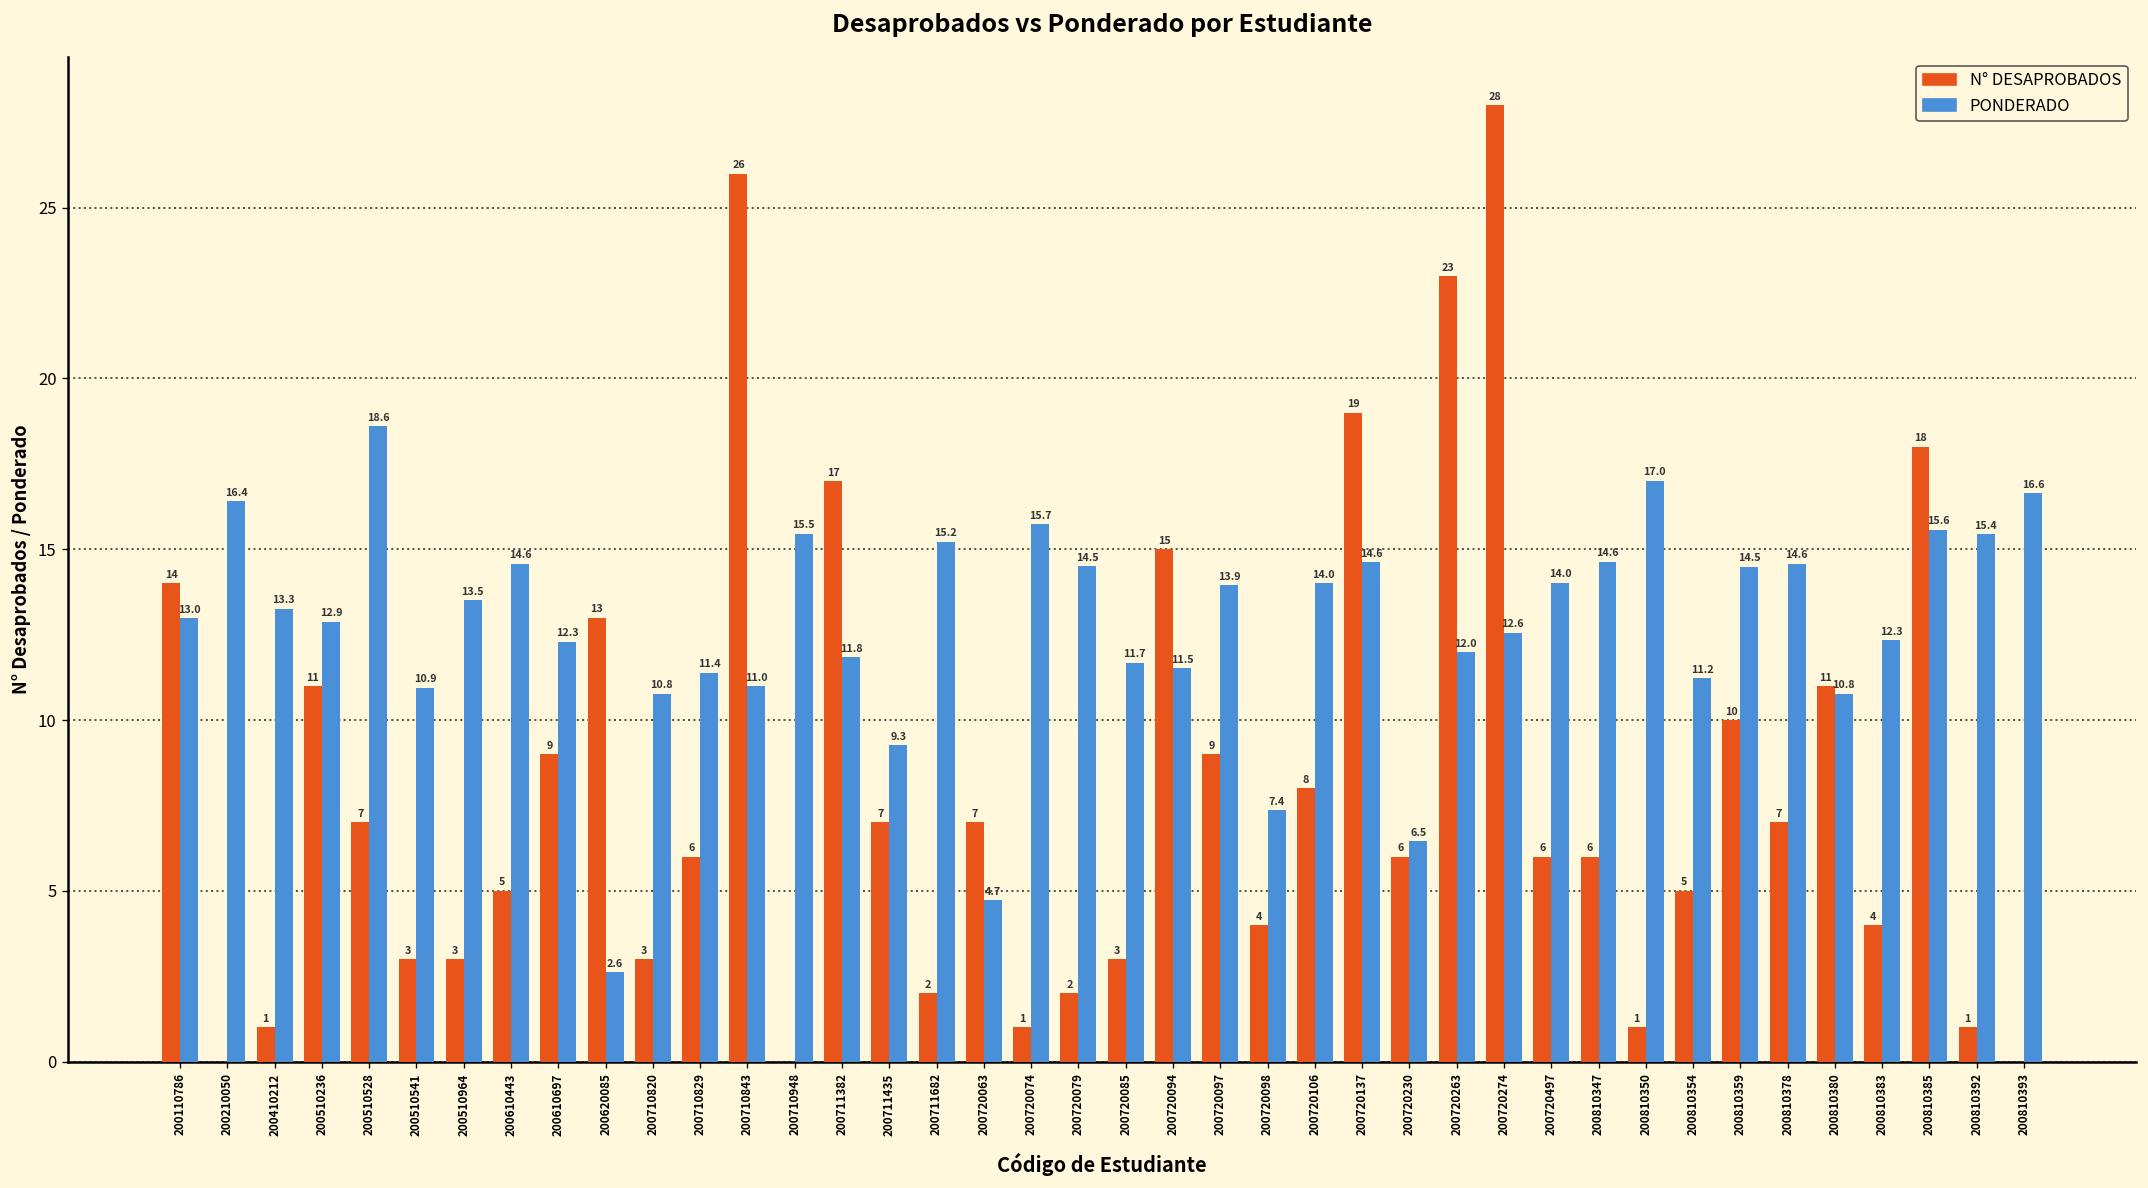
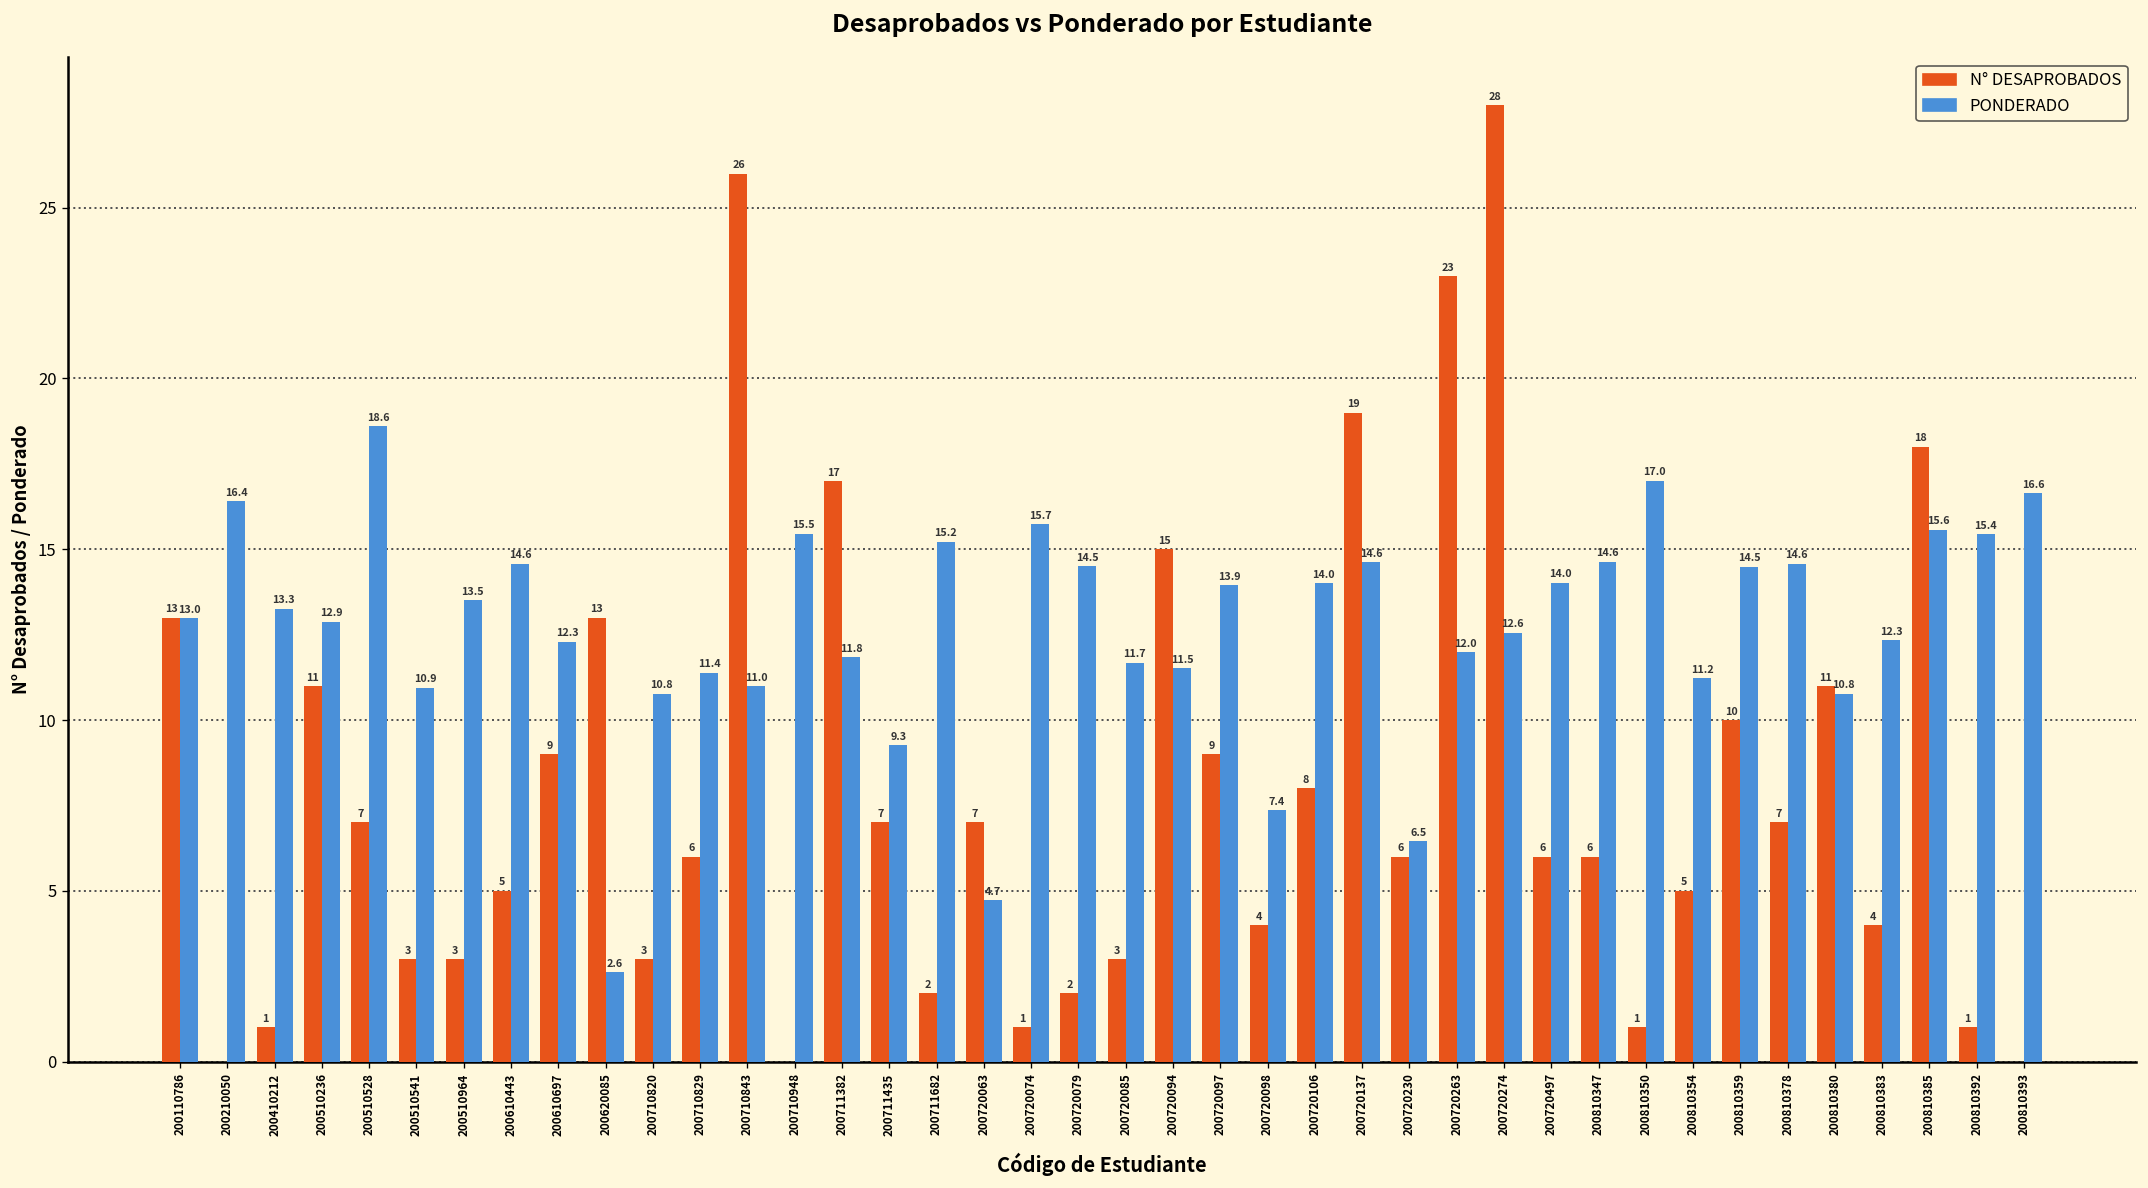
N° DESAPROBADOS, 200110786: 14 -> 13
